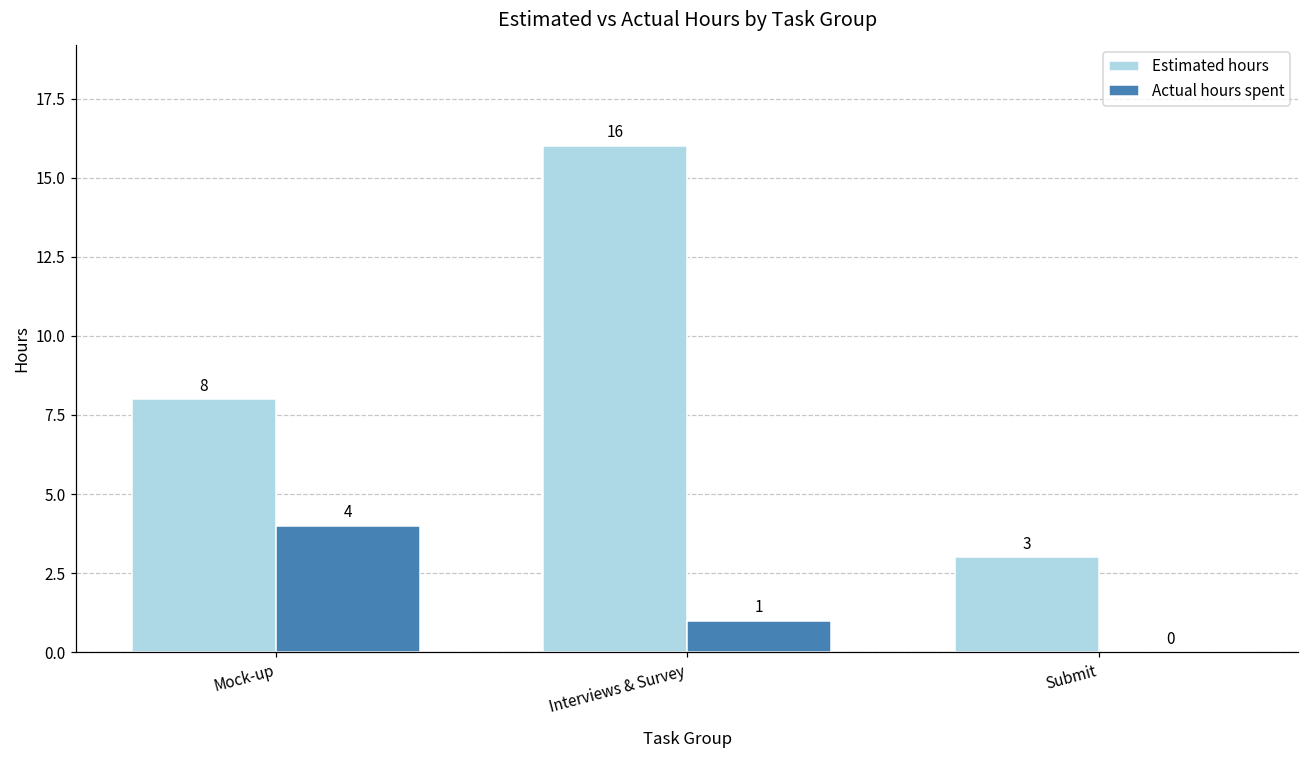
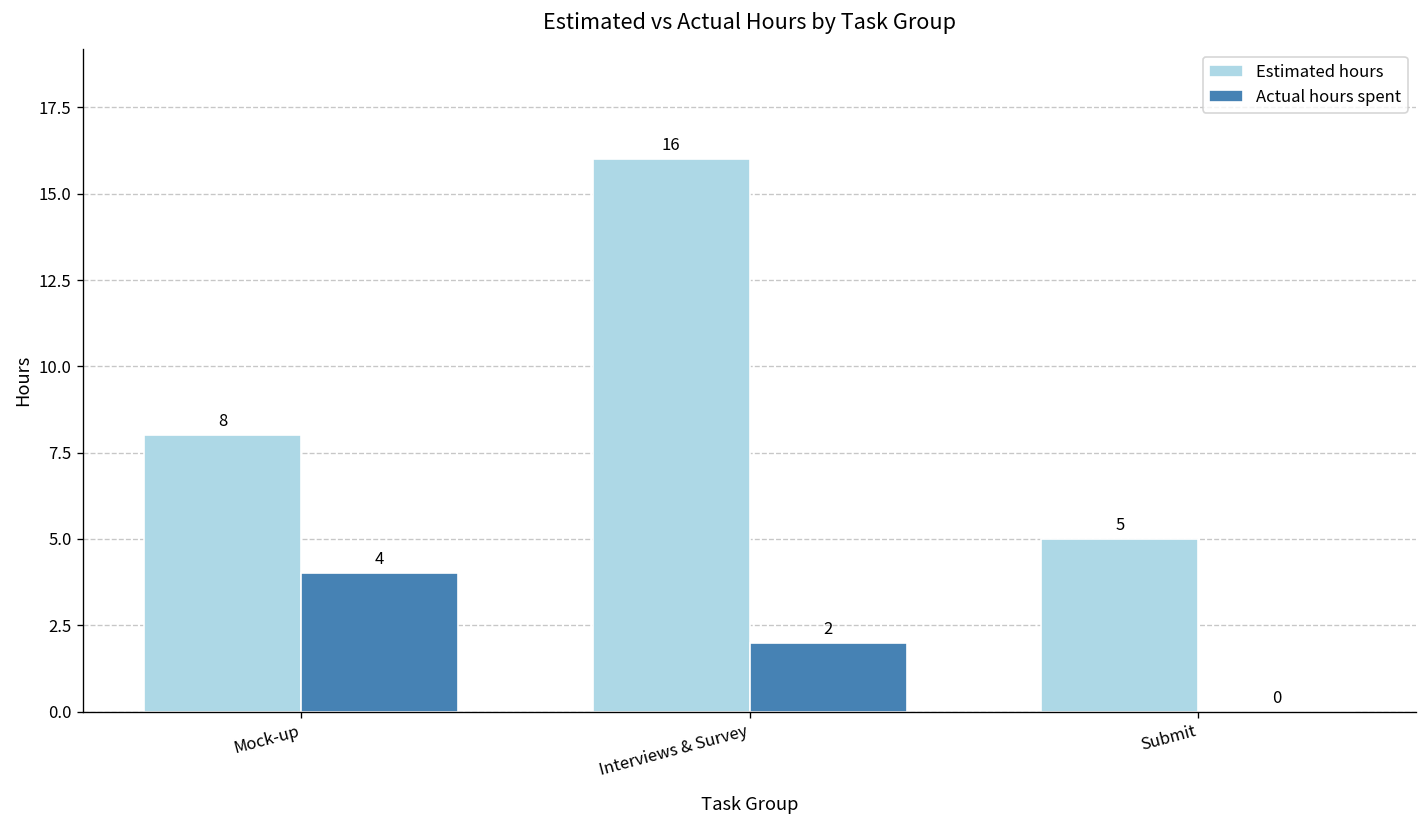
Actual hours spent, Interviews & Survey: 1 -> 2
Estimated hours, Submit: 3 -> 5
